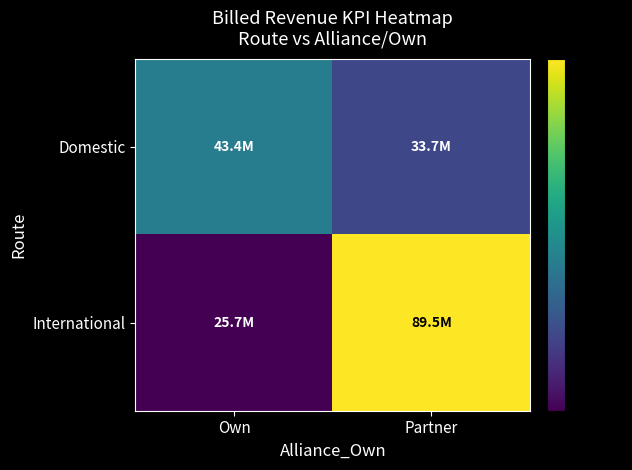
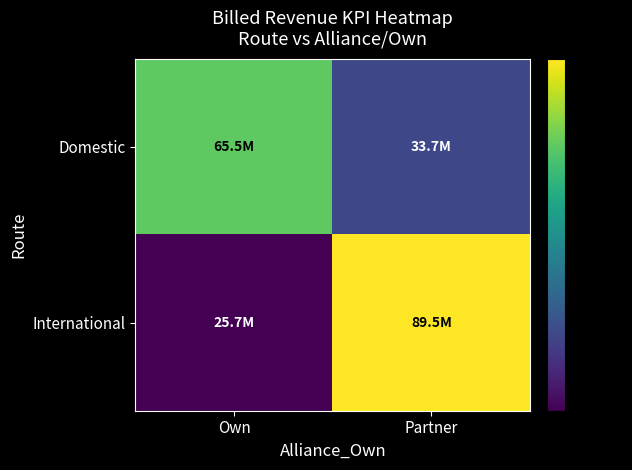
Domestic, Own: 43.4M -> 65.5M
